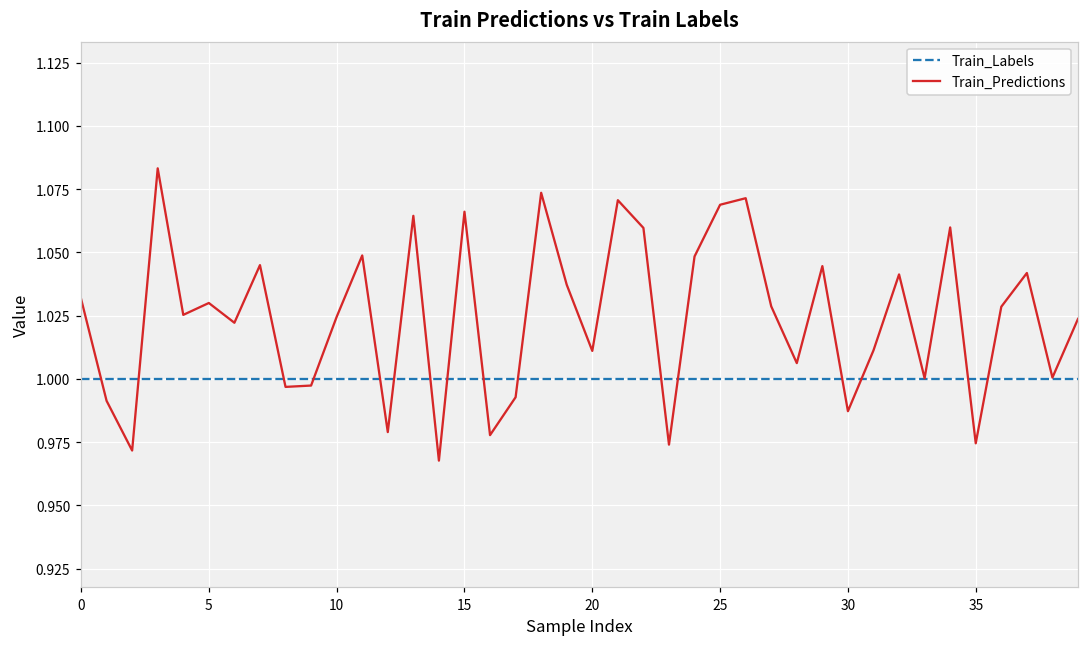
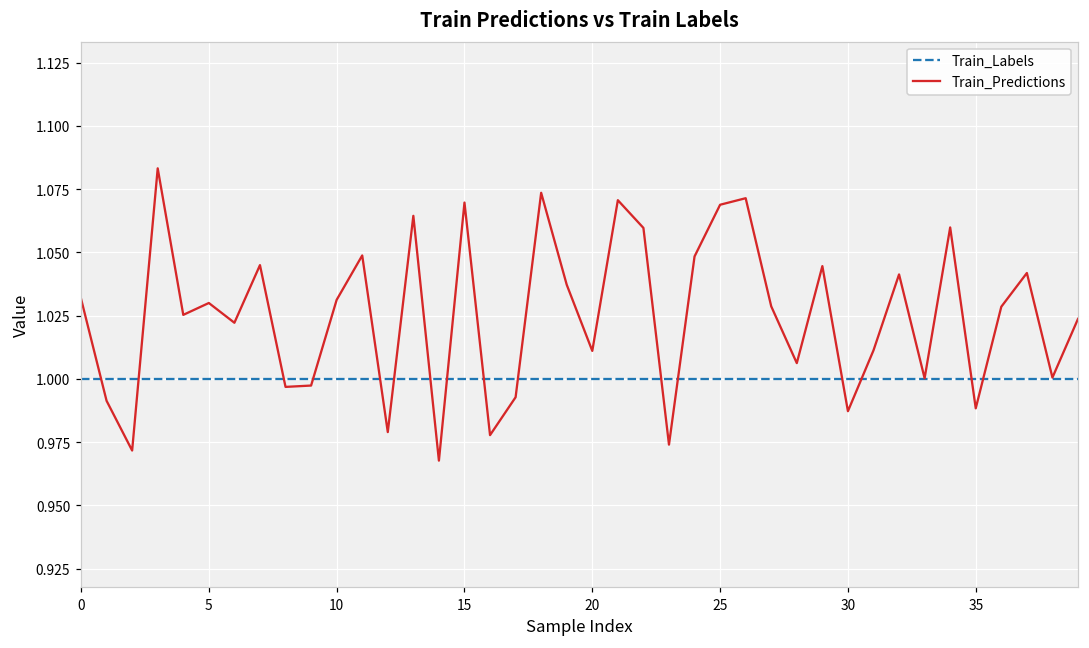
Train_Predictions, 10: 1.025 -> 1.031
Train_Predictions, 15: 1.066 -> 1.070
Train_Predictions, 35: 0.975 -> 0.988
